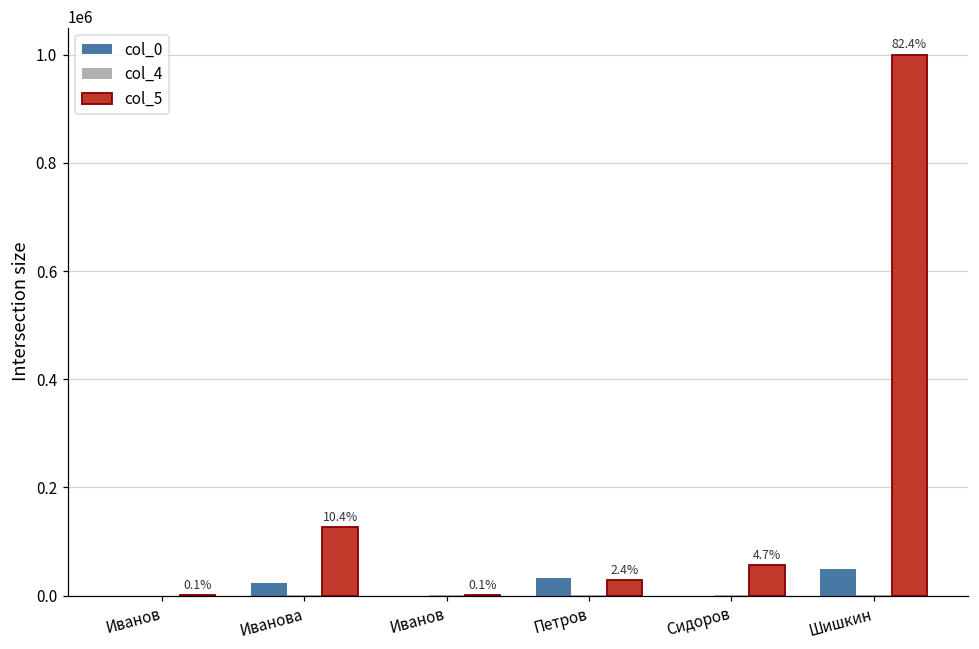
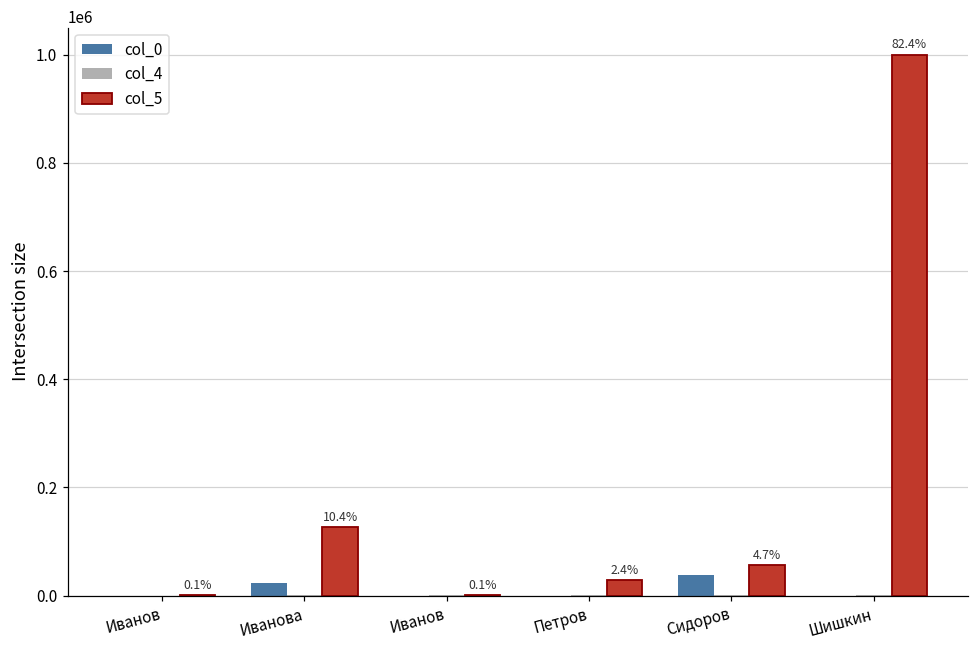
col_0, Петров: 30000 -> 0
col_0, Сидоров: 0 -> 40000
col_0, Шишкин: 50000 -> 0
